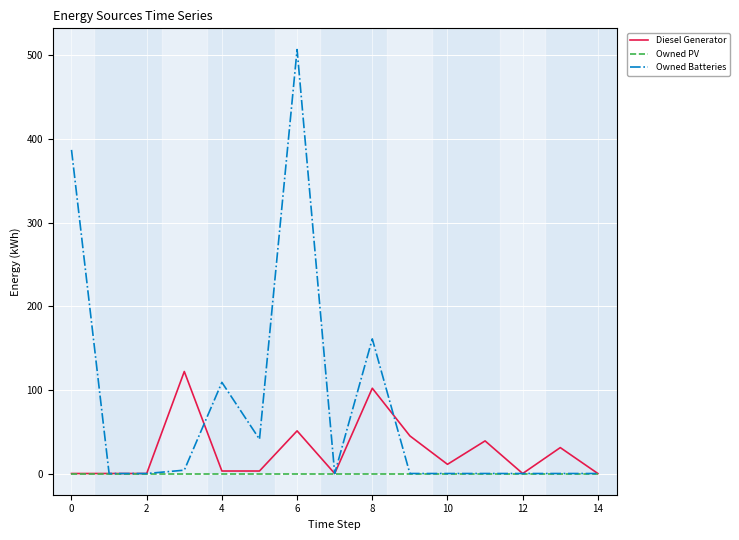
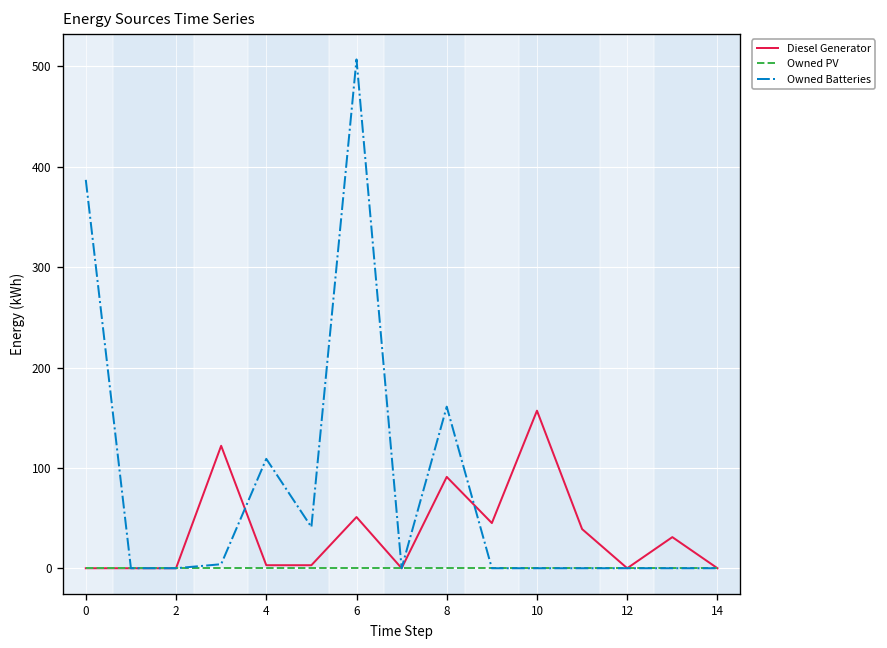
Diesel Generator, 8: 100 -> 90
Diesel Generator, 10: 10 -> 160
